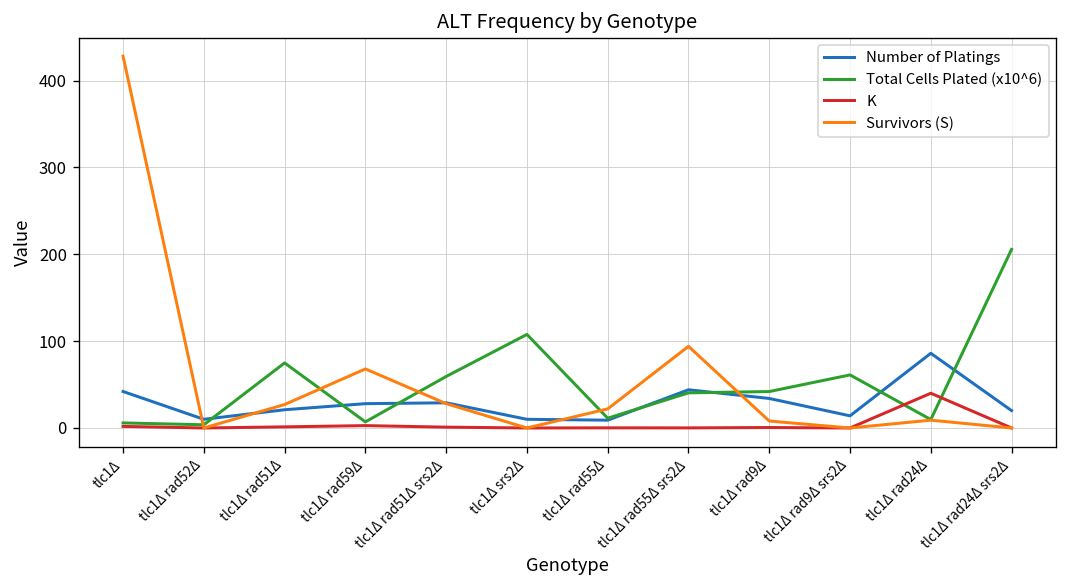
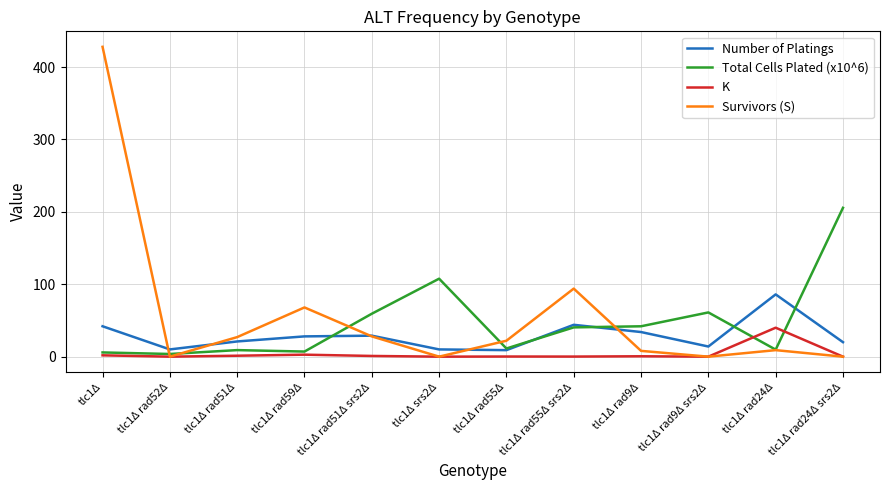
Total Cells Plated (x10^6), tlc1Δ rad51Δ: 70 -> 10
